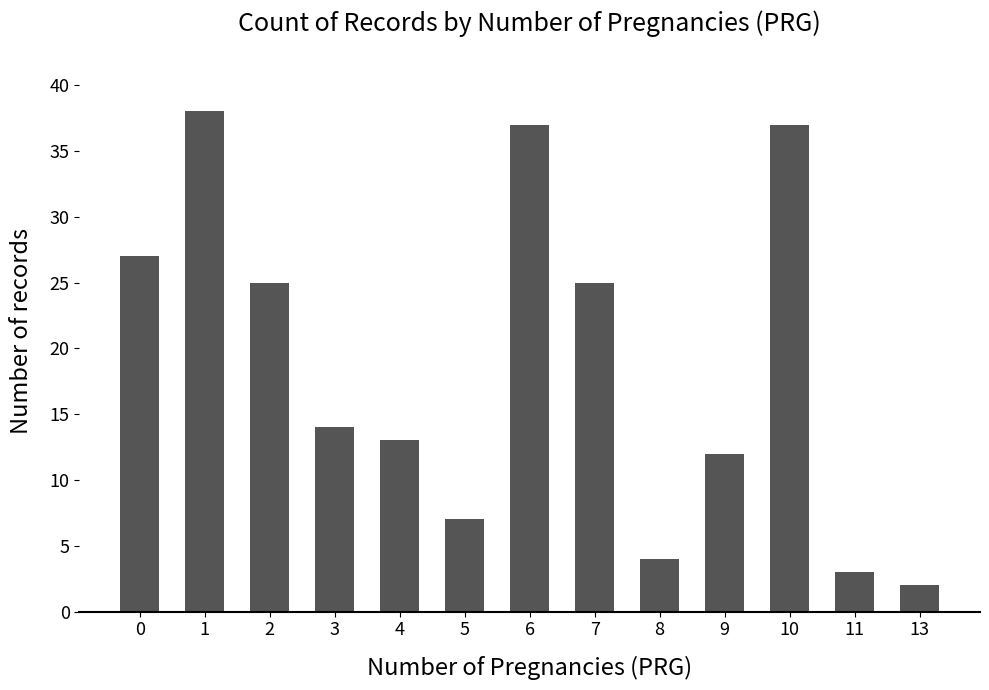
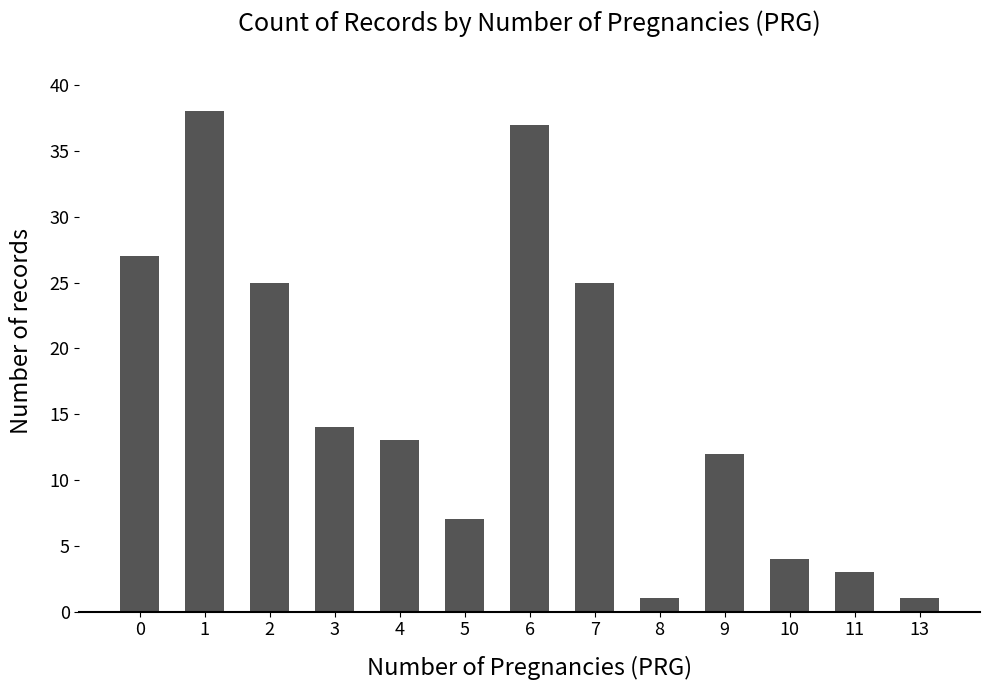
8: 4 -> 1
10: 37 -> 4
13: 2 -> 1
